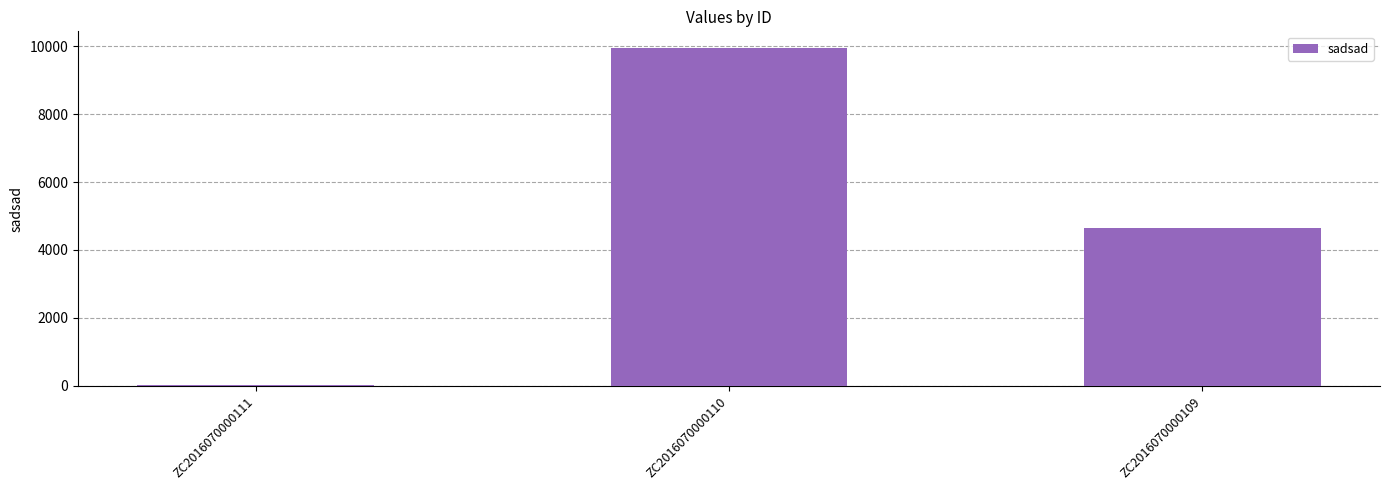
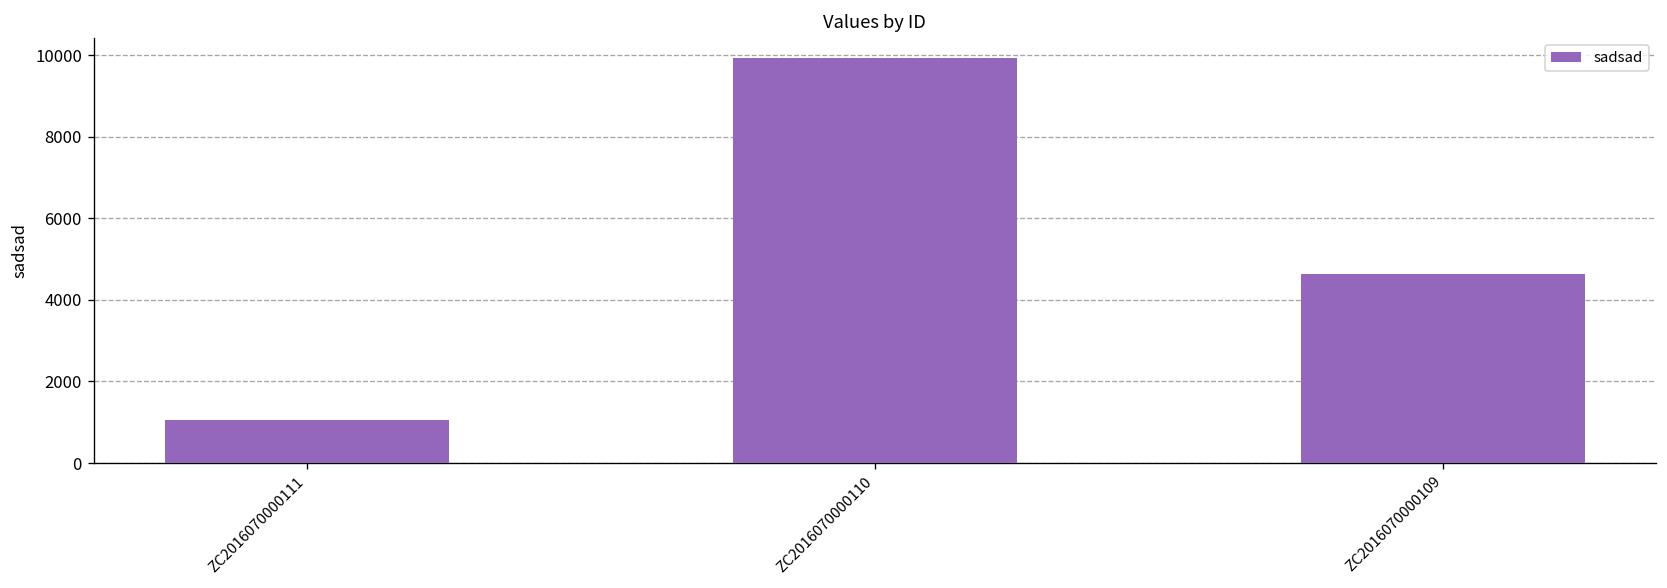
ZC2016070000111: 0 -> 1100
